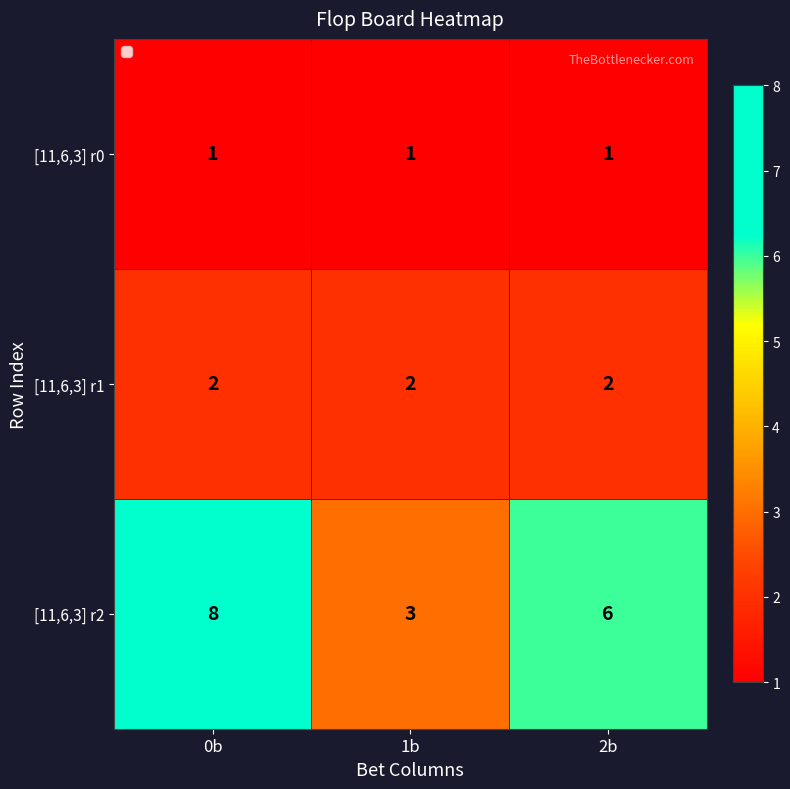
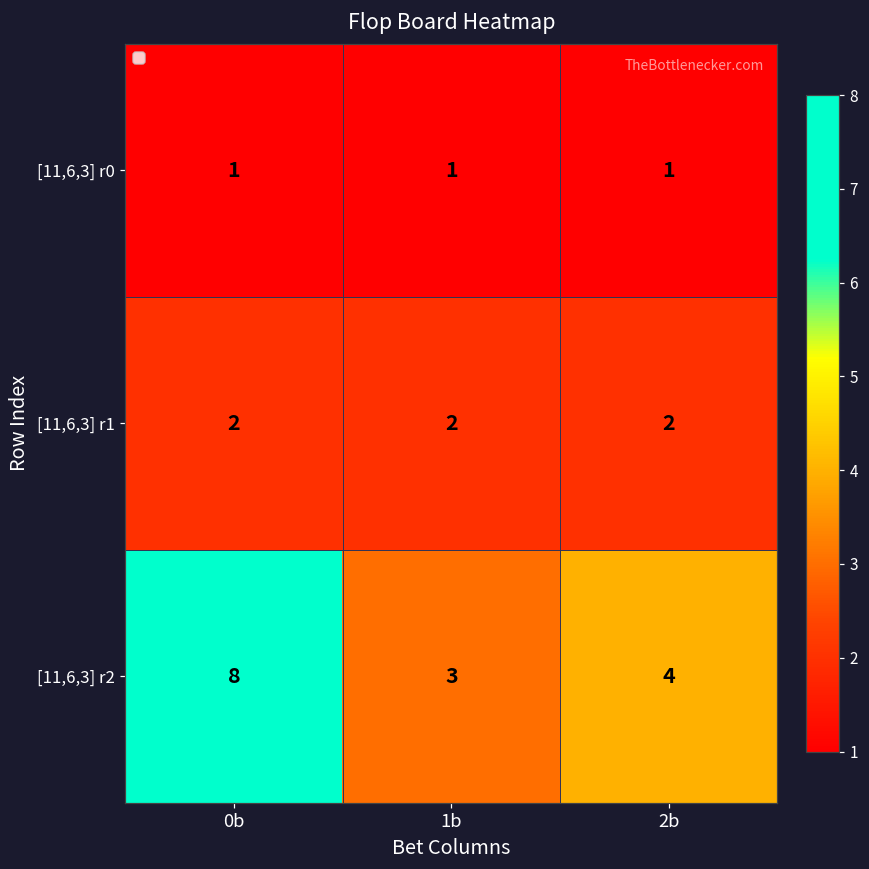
[11,6,3] r2, 2b: 6 -> 4
